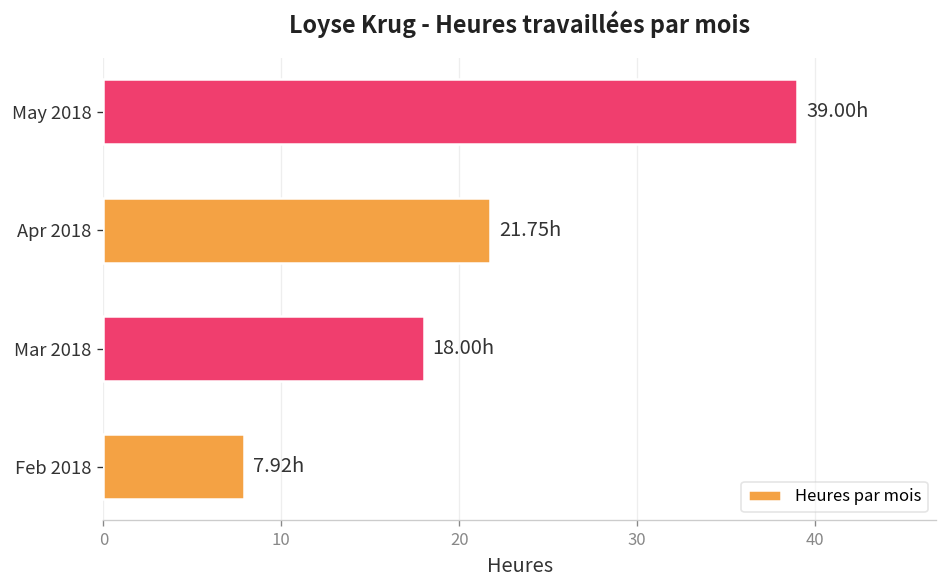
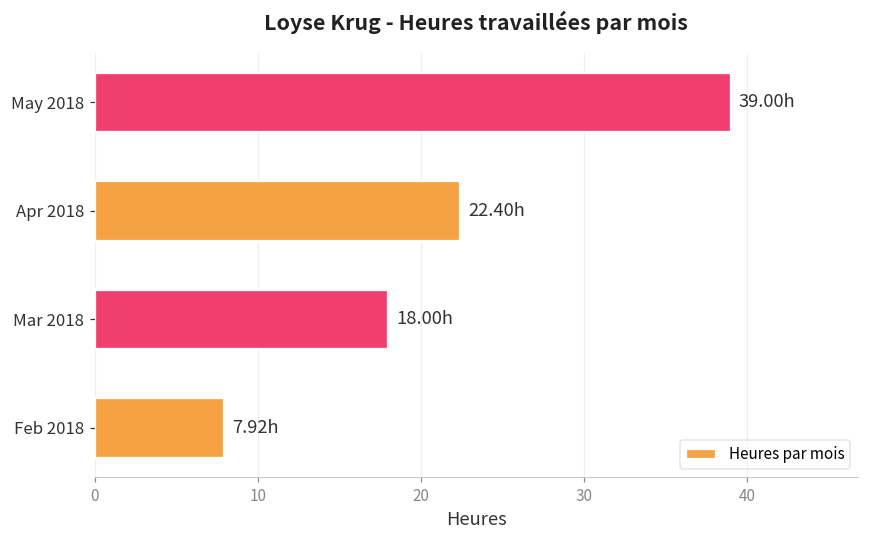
Apr 2018: 21.75h -> 22.40h
